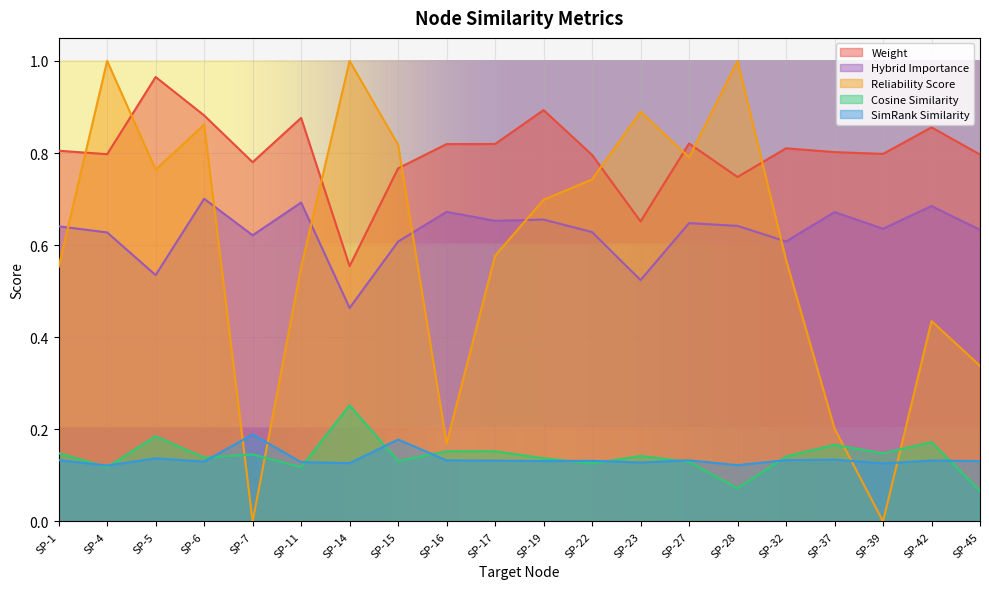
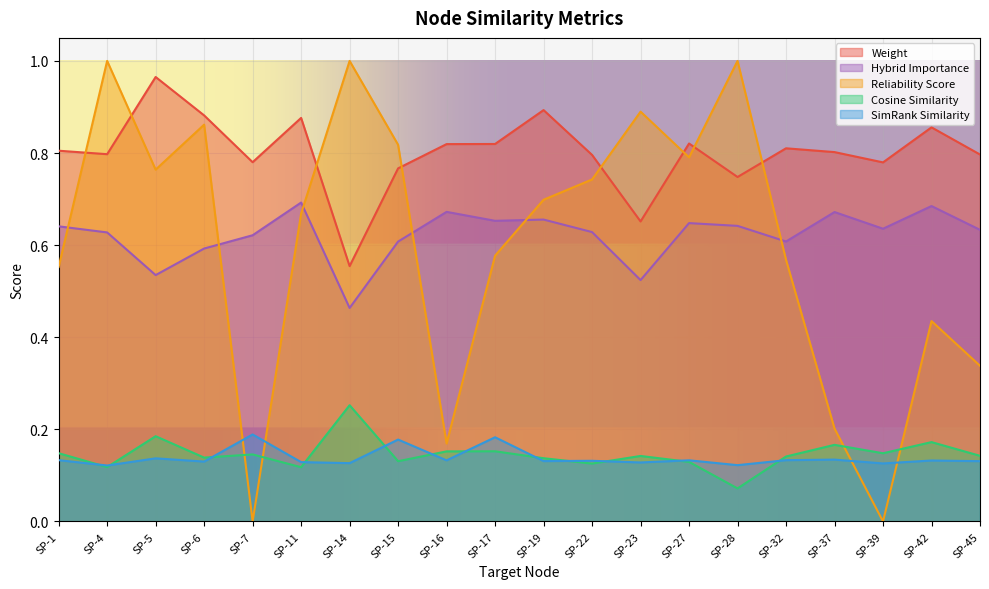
Hybrid Importance, SP-6: 0.70 -> 0.59
Reliability Score, SP-11: 0.55 -> 0.67
SimRank Similarity, SP-17: 0.13 -> 0.18
Weight, SP-39: 0.80 -> 0.78
Cosine Similarity, SP-45: 0.07 -> 0.14
